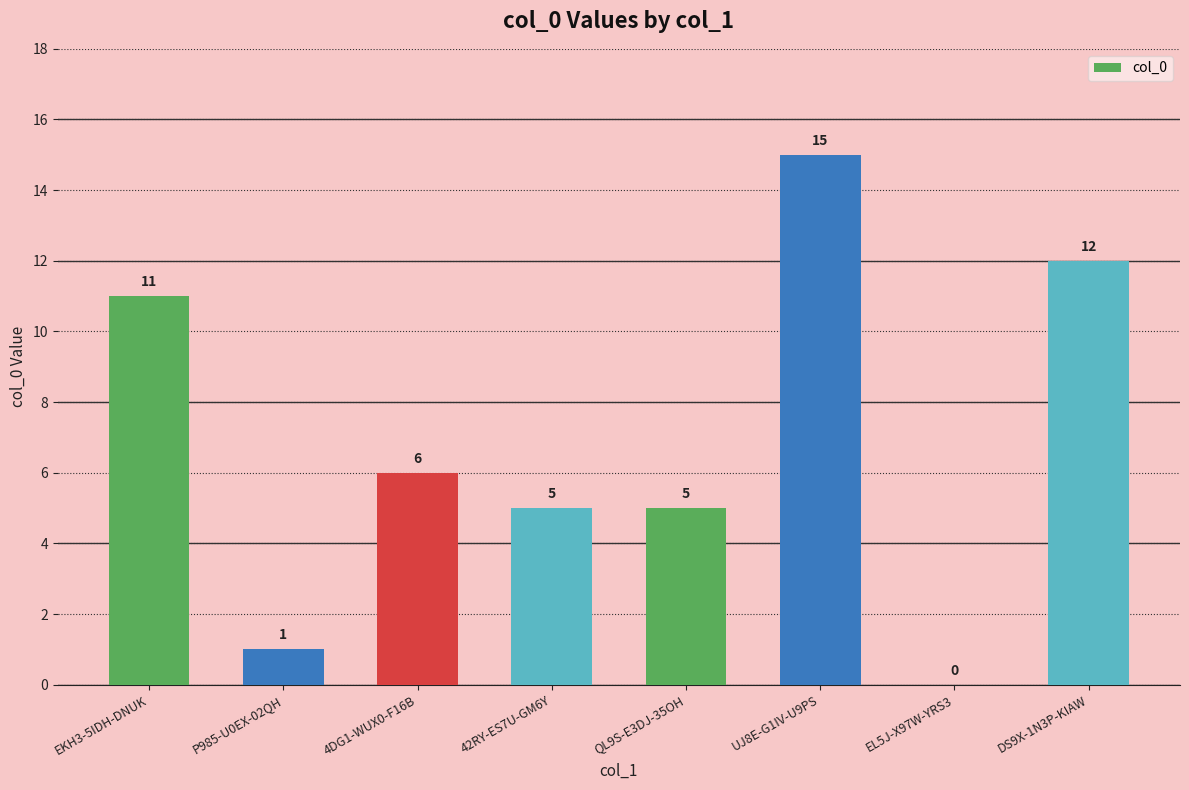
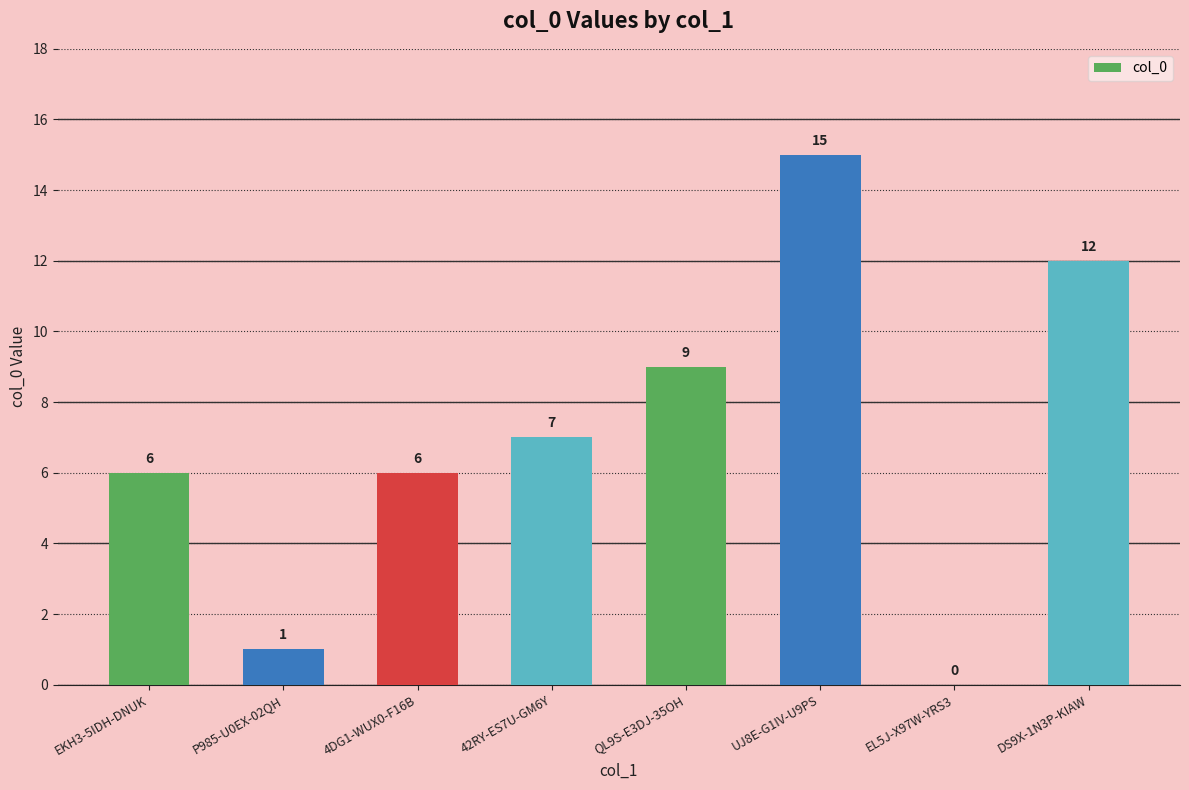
EKH3-5IDH-DNUK: 11 -> 6
42RY-ES7U-GM6Y: 5 -> 7
QL9S-E3DJ-35OH: 5 -> 9
